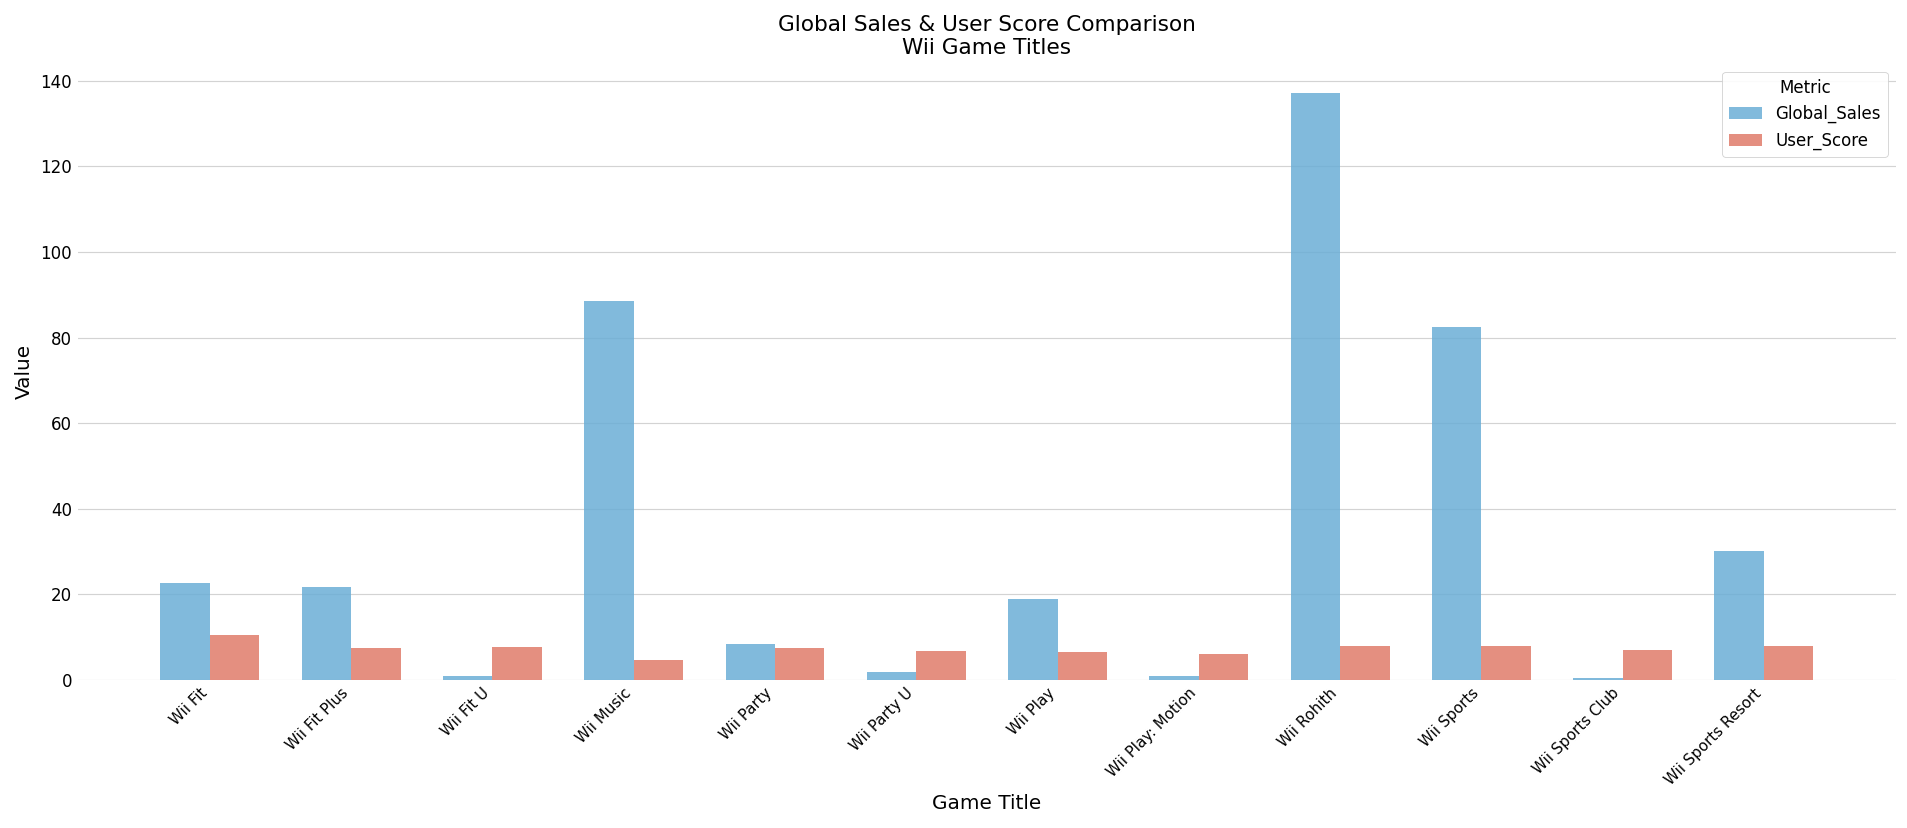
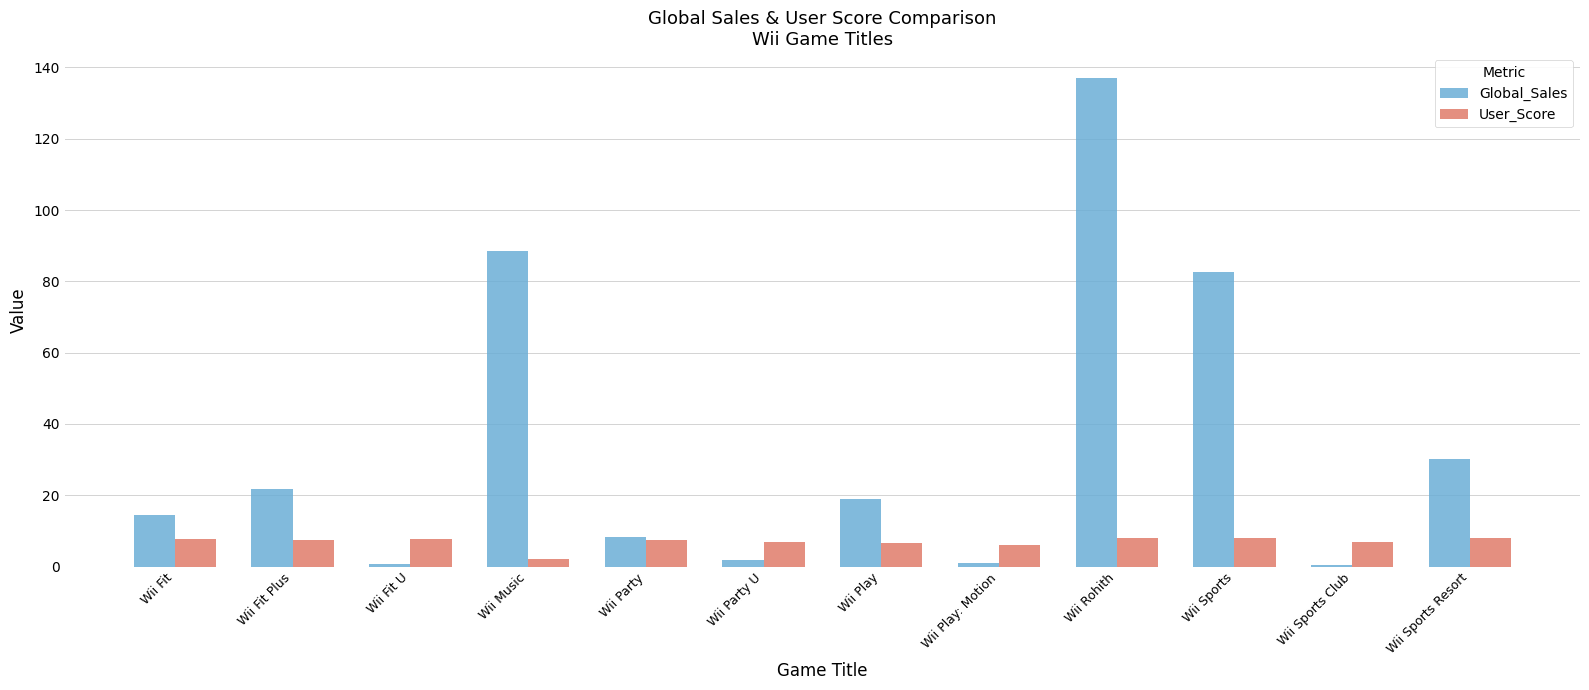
Global_Sales, Wii Fit: 23 -> 14
User_Score, Wii Fit: 10 -> 8
User_Score, Wii Music: 5 -> 2
